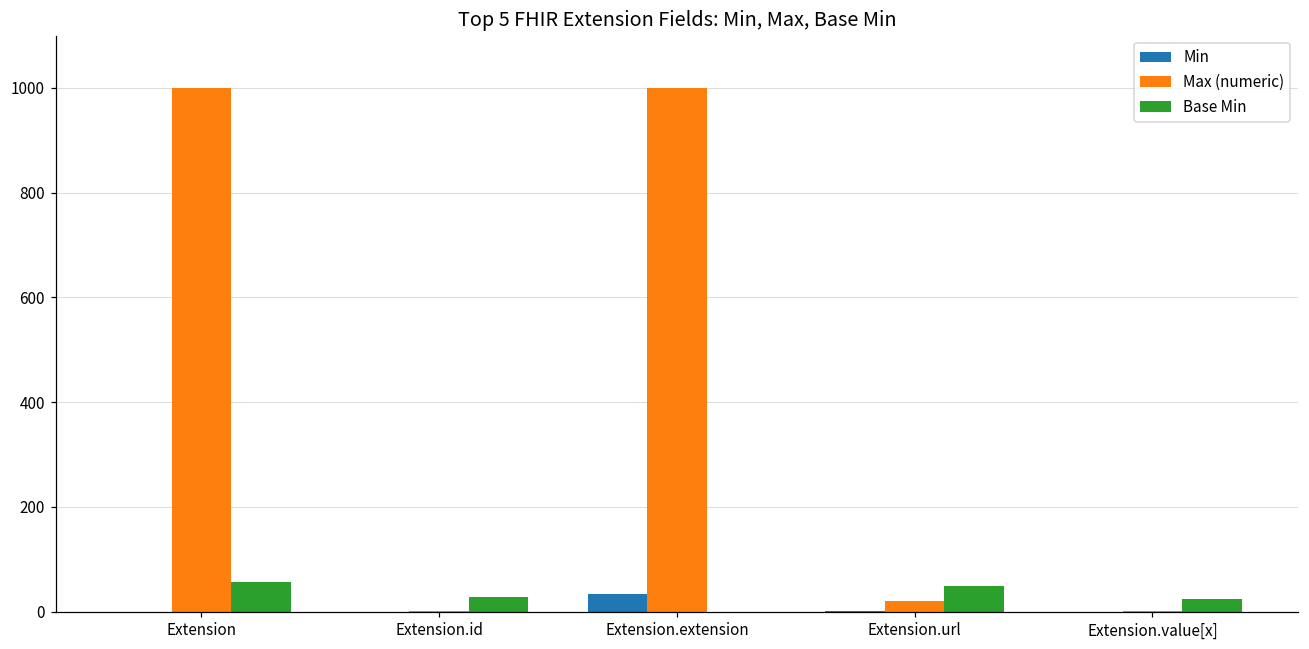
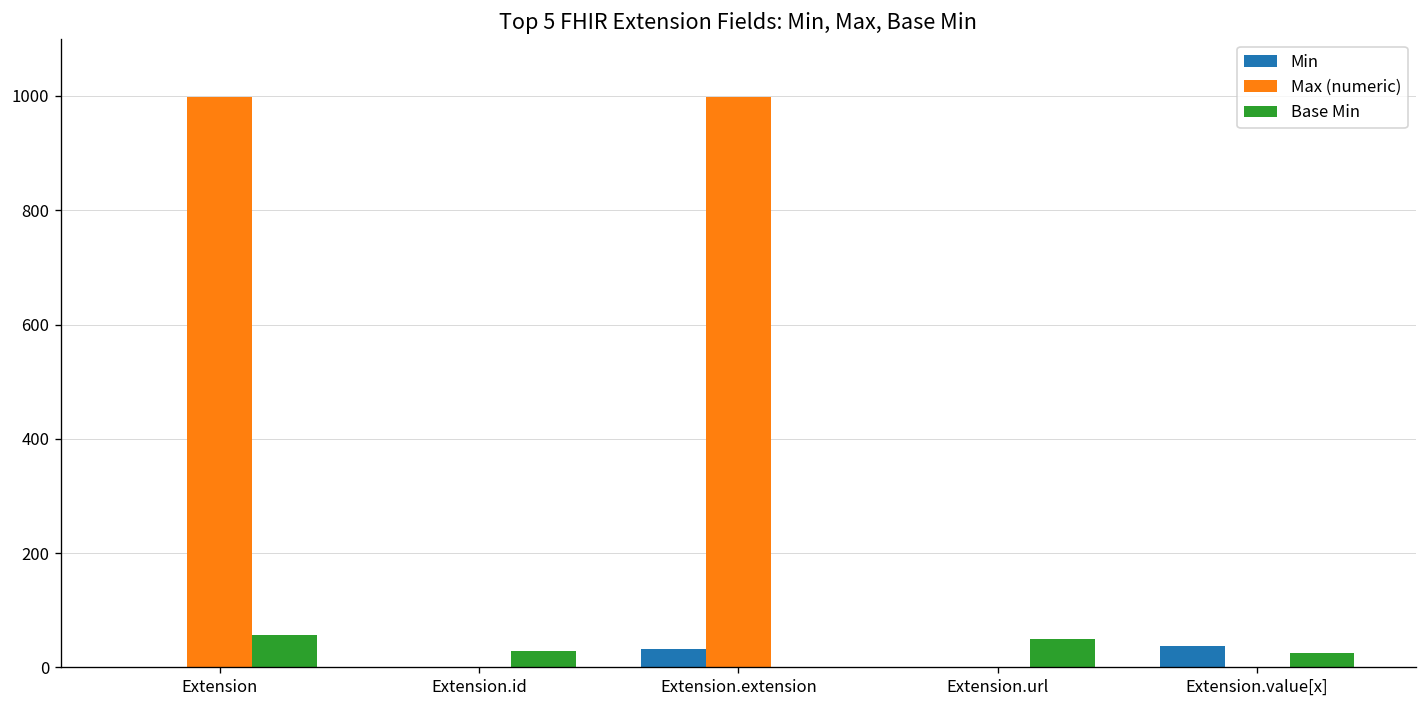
Max (numeric), Extension.url: 20 -> 0
Min, Extension.value[x]: 0 -> 40
